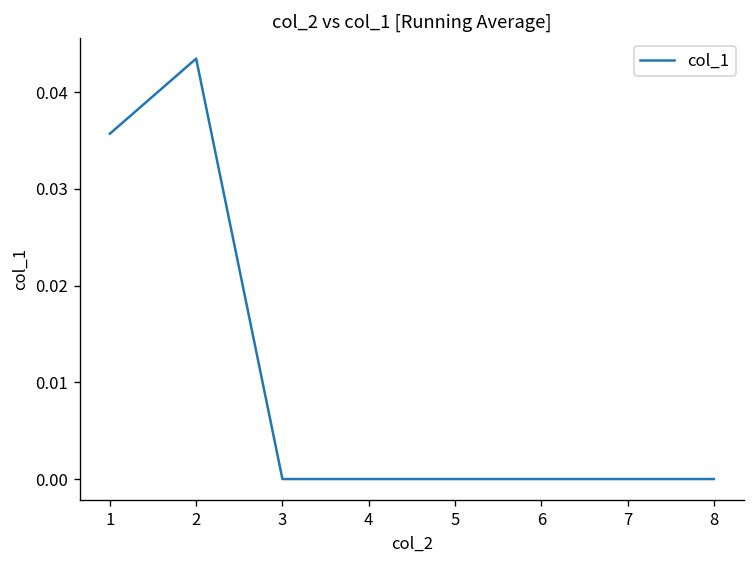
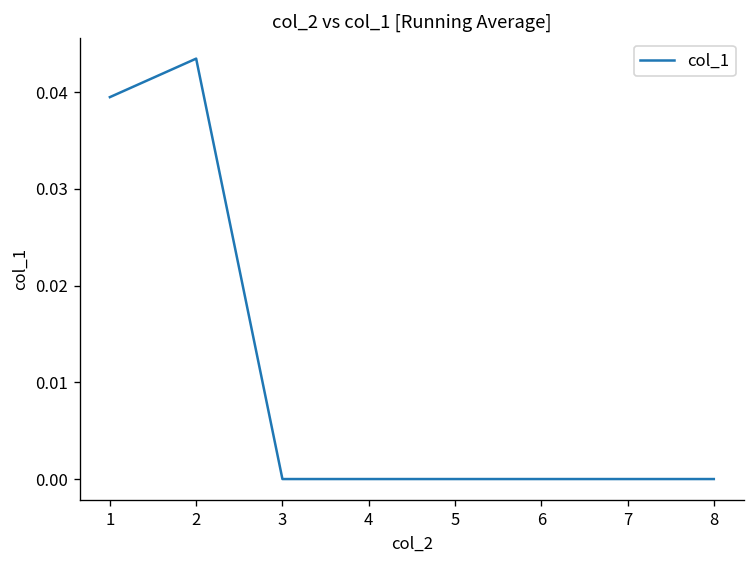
1: 0.036 -> 0.039
